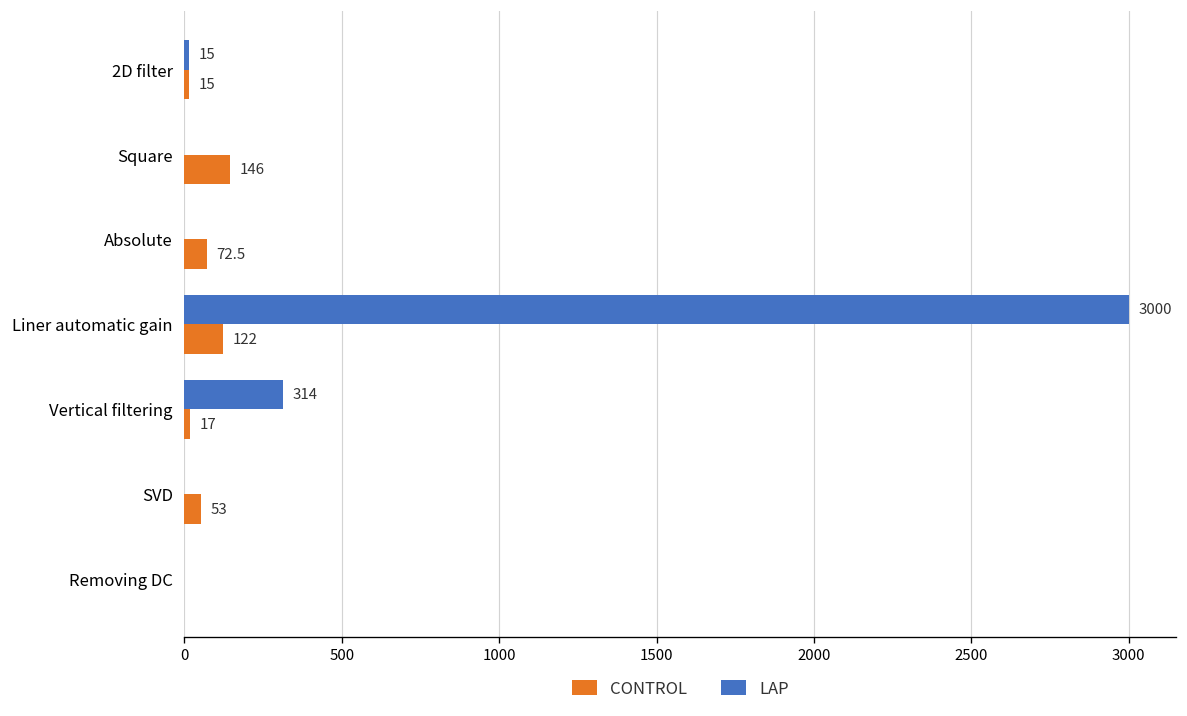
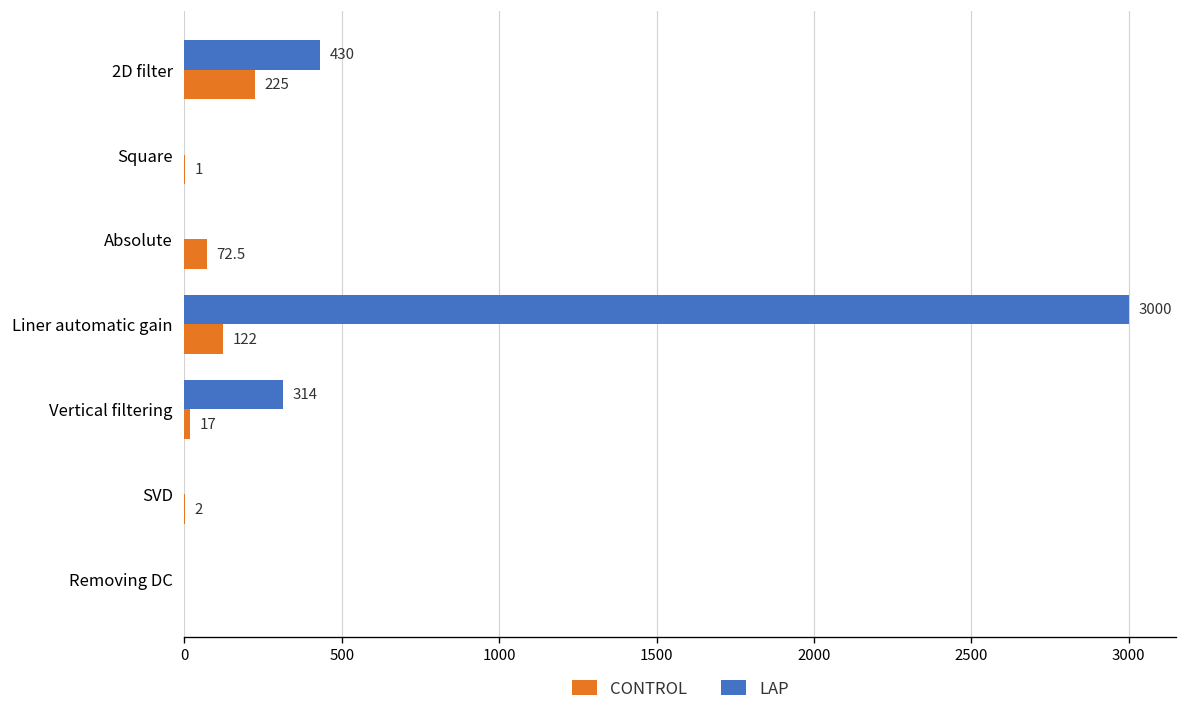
LAP, 2D filter: 15 -> 430
CONTROL, 2D filter: 15 -> 225
CONTROL, Square: 146 -> 1
CONTROL, SVD: 53 -> 2
